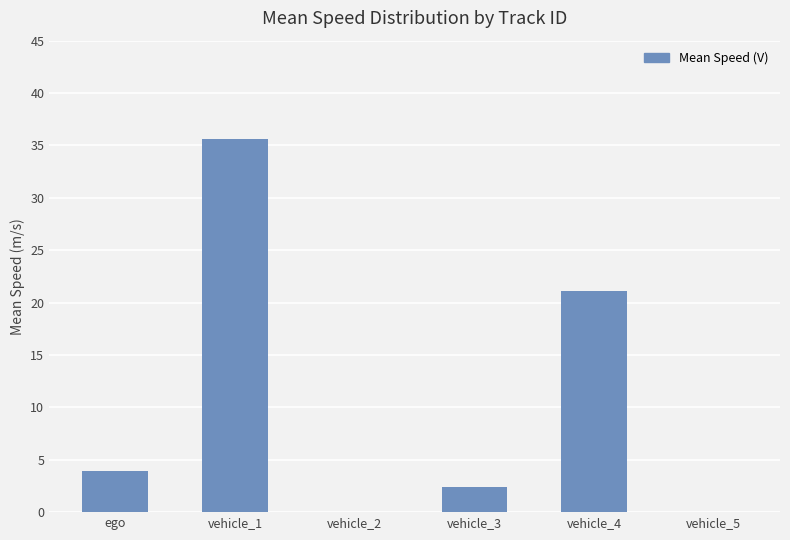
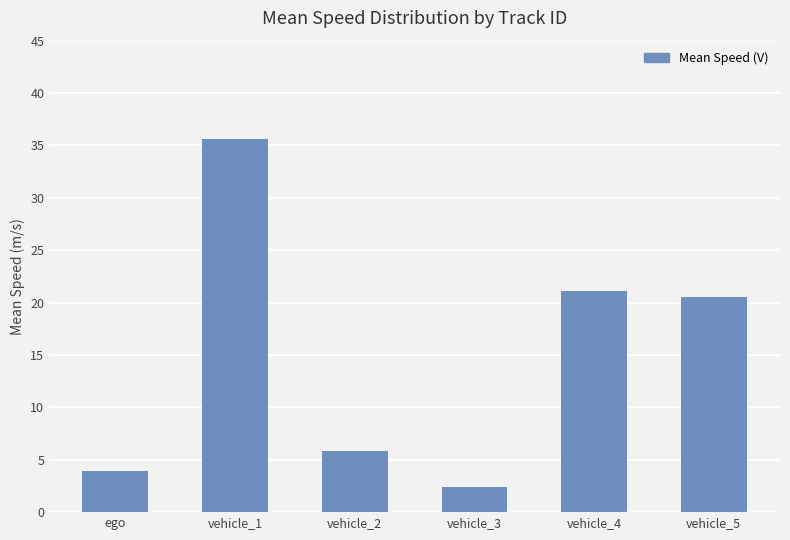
vehicle_2: 0.0 -> 5.8
vehicle_5: 0.0 -> 20.5
